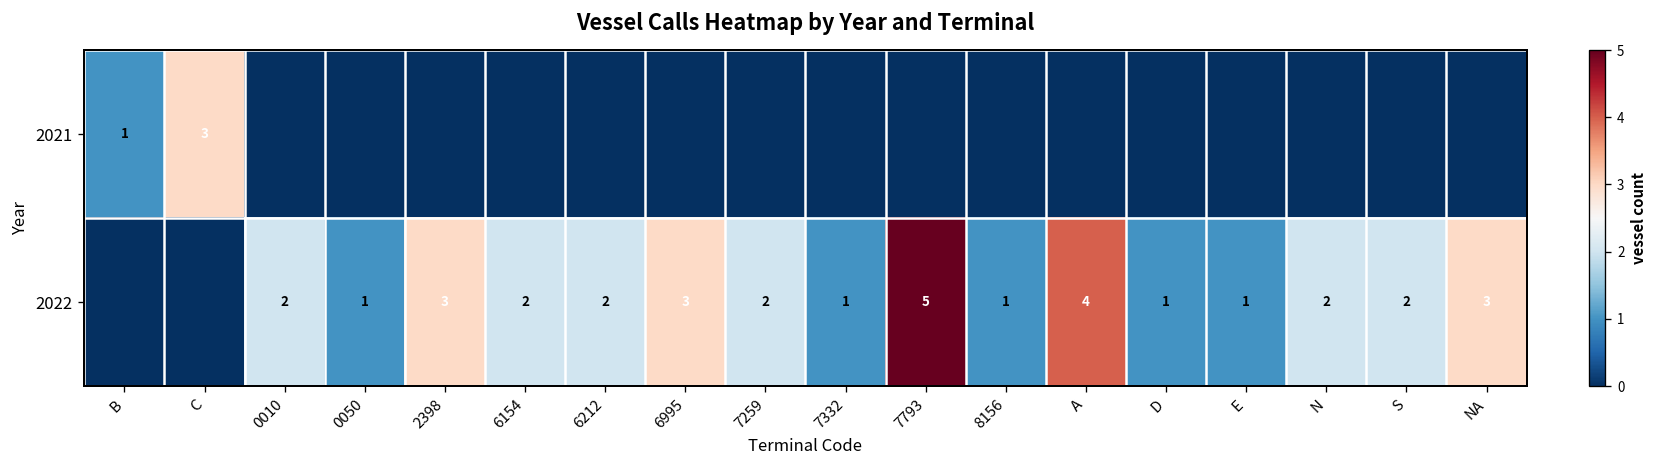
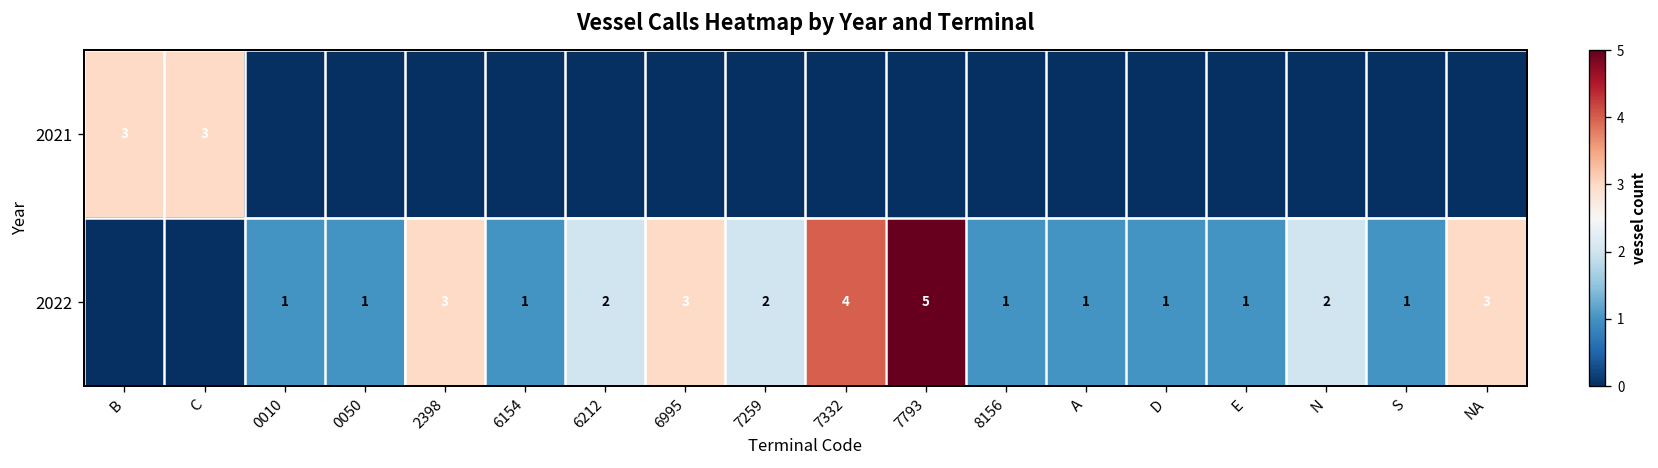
2021, B: 1 -> 3
2022, 0010: 2 -> 1
2022, 6154: 2 -> 1
2022, 7332: 1 -> 4
2022, A: 4 -> 1
2022, S: 2 -> 1
